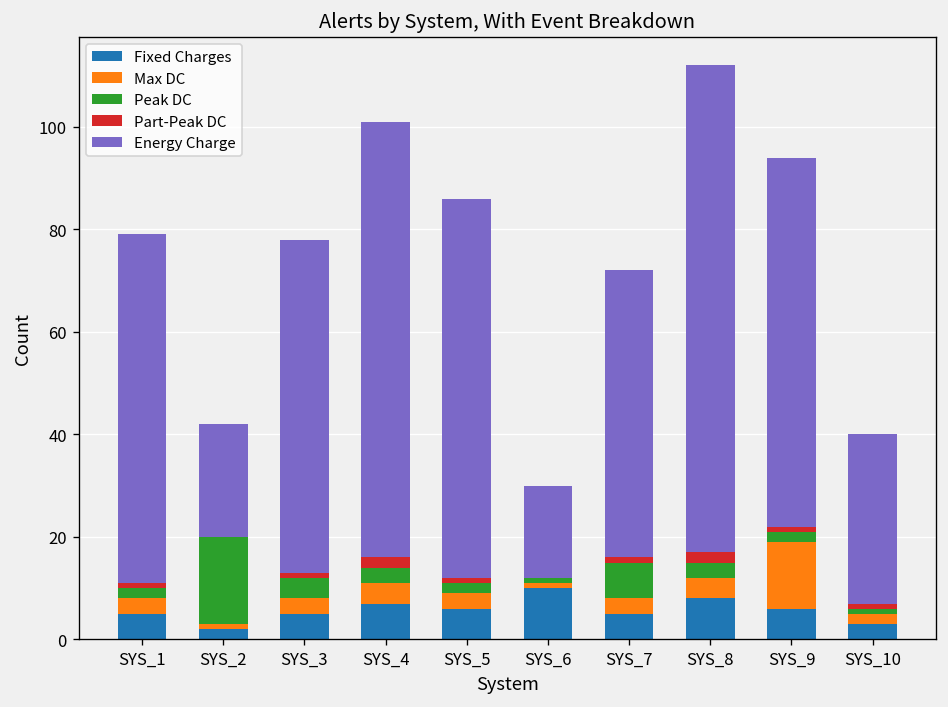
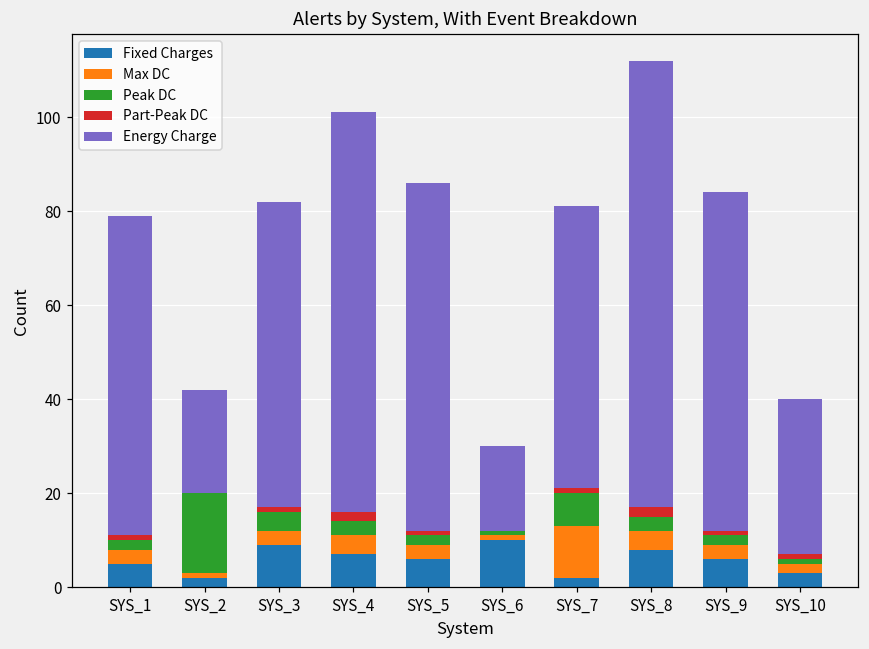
Fixed Charges, SYS_3: 5 -> 9
Fixed Charges, SYS_7: 5 -> 2
Max DC, SYS_7: 3 -> 11
Energy Charge, SYS_7: 56 -> 60
Max DC, SYS_9: 13 -> 3
